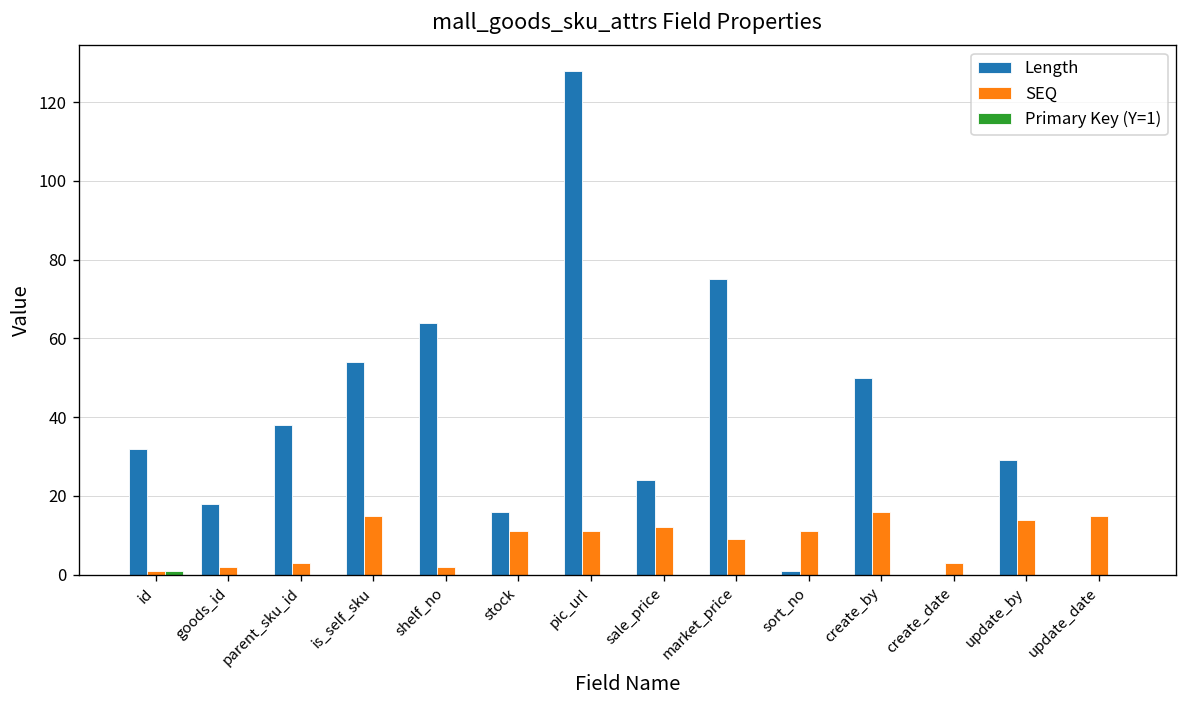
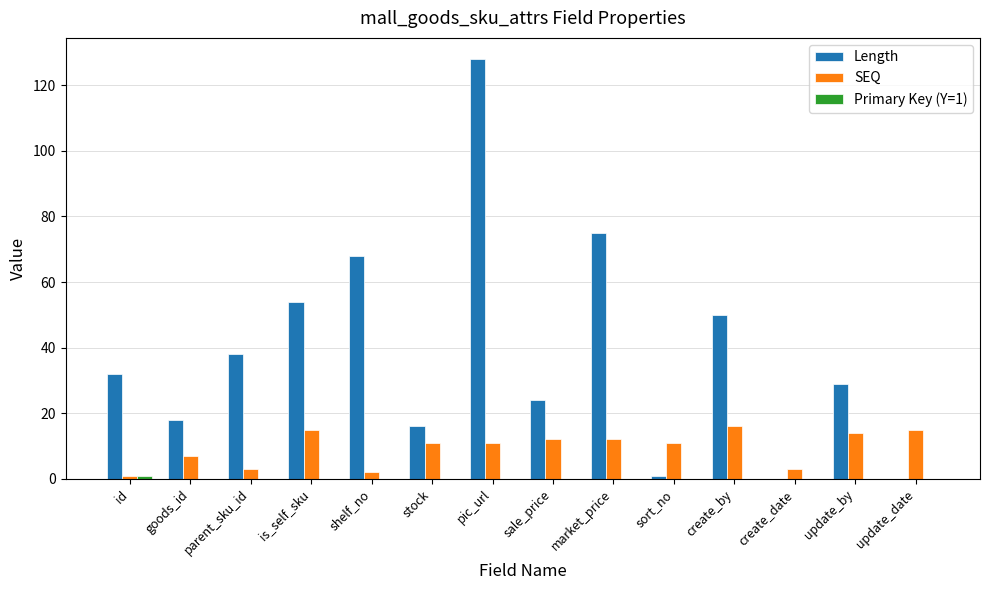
SEQ, goods_id: 2 -> 7
Length, shelf_no: 64 -> 68
SEQ, market_price: 9 -> 12
